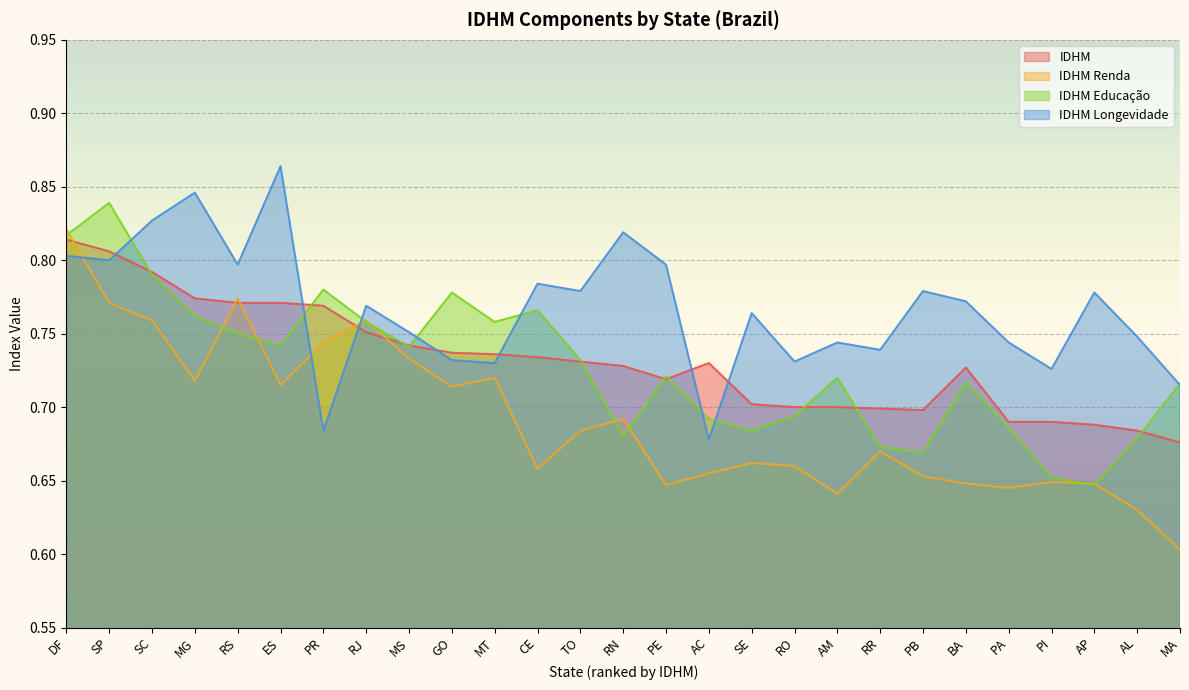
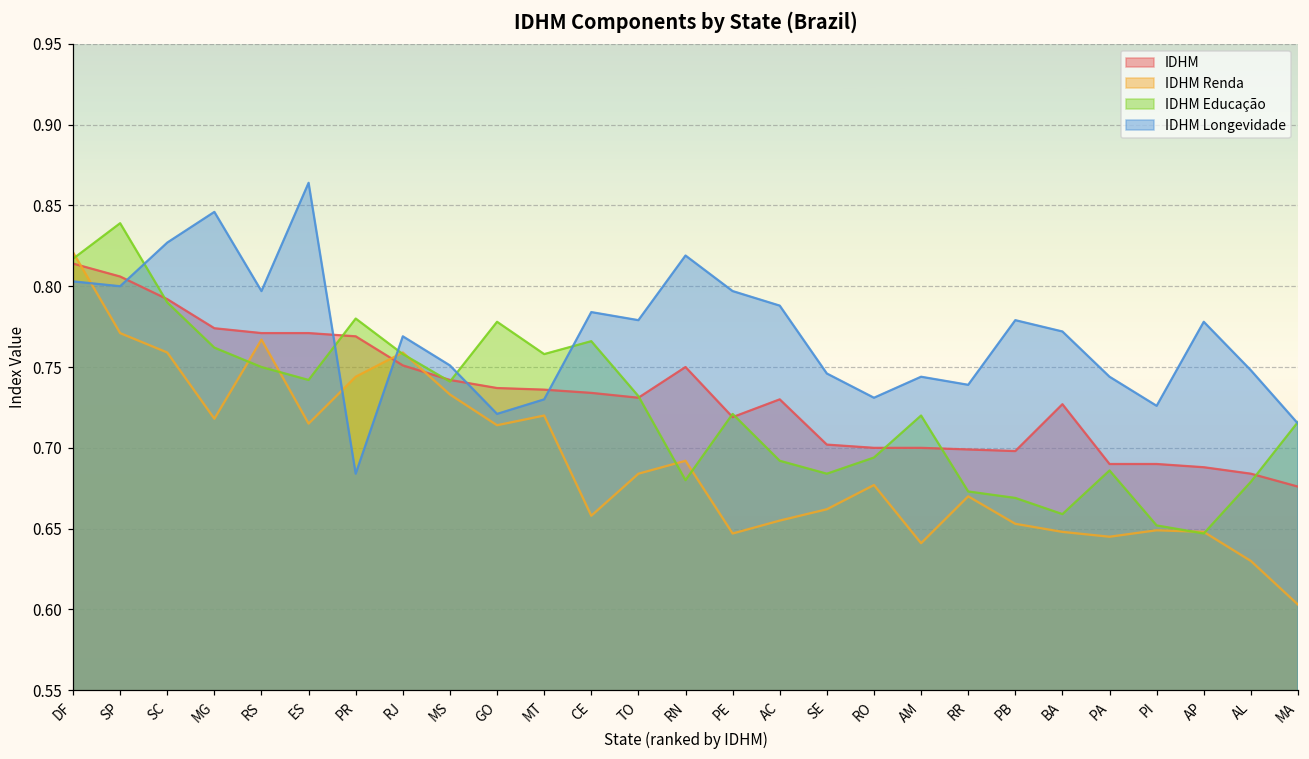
IDHM Renda, RS: 0.774 -> 0.767
IDHM Longevidade, GO: 0.732 -> 0.721
IDHM, RN: 0.728 -> 0.750
IDHM Longevidade, AC: 0.678 -> 0.788
IDHM Longevidade, SE: 0.764 -> 0.746
IDHM Renda, RO: 0.660 -> 0.677
IDHM Educação, BA: 0.717 -> 0.659
